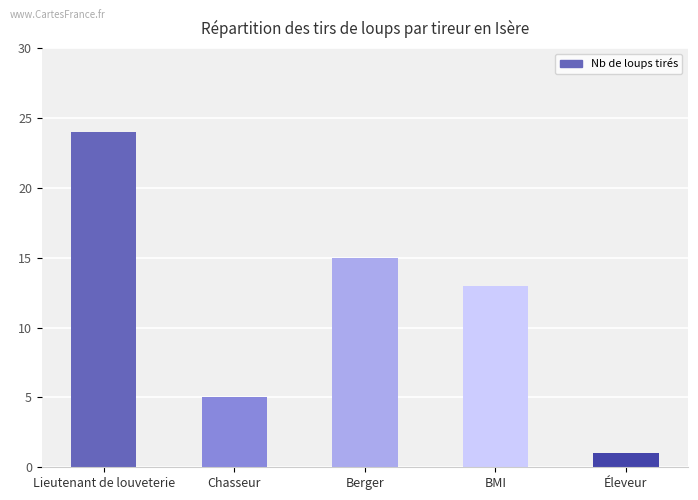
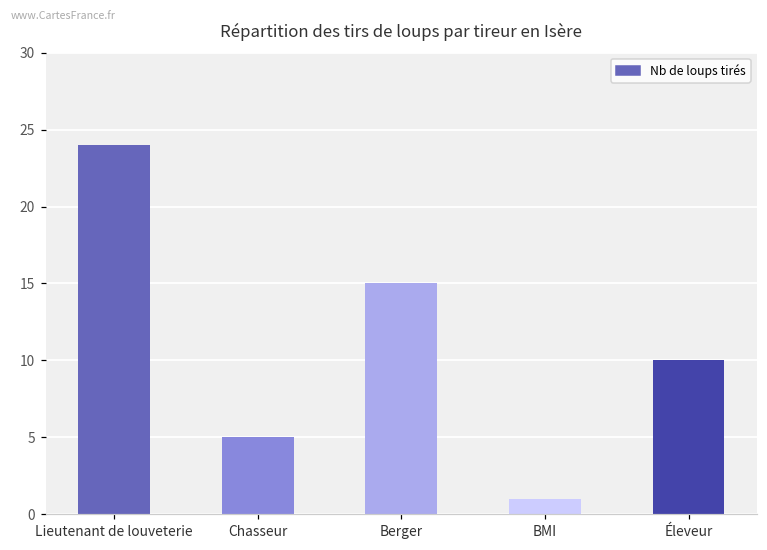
BMI: 13 -> 1
Éleveur: 1 -> 10
